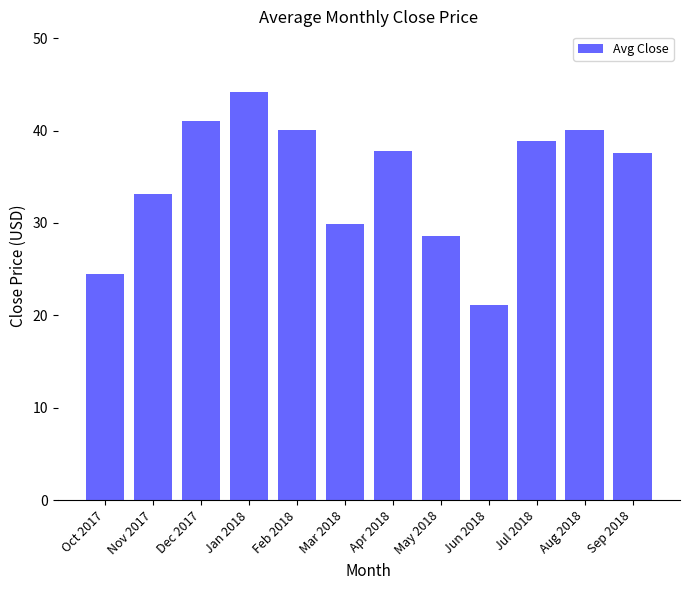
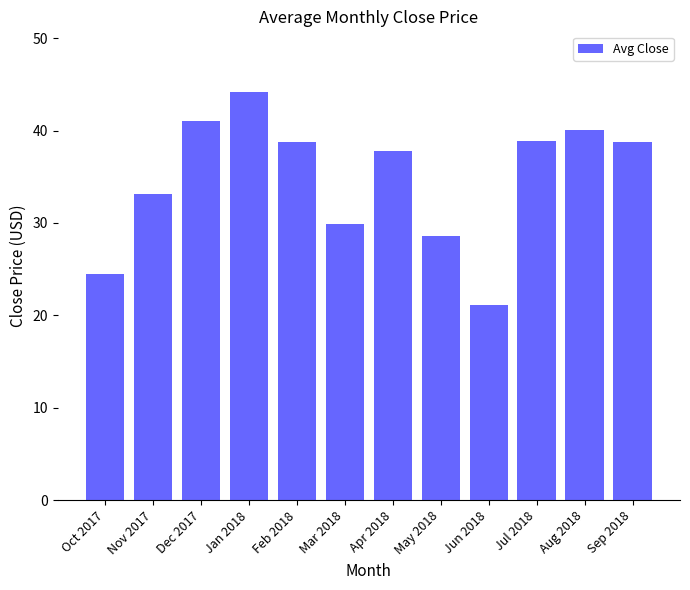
Feb 2018: 40 -> 39
Sep 2018: 38 -> 39
